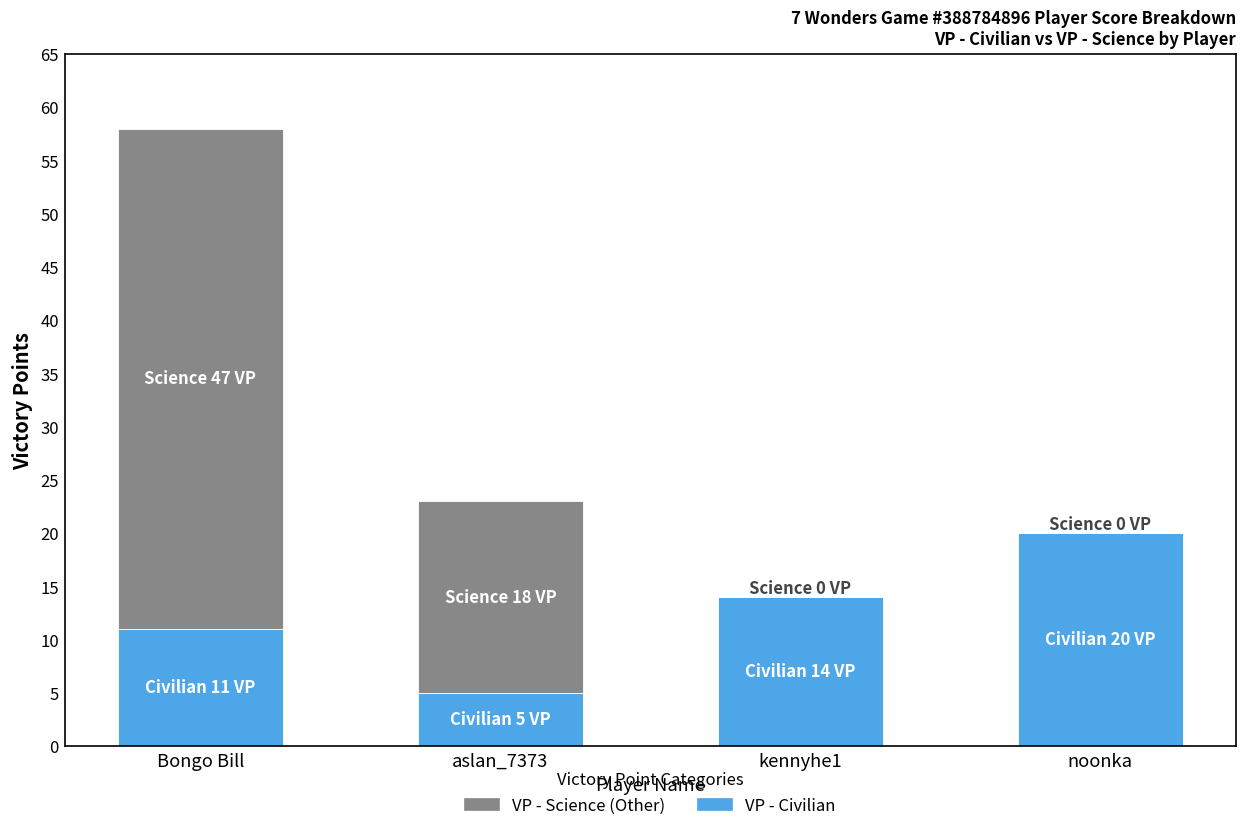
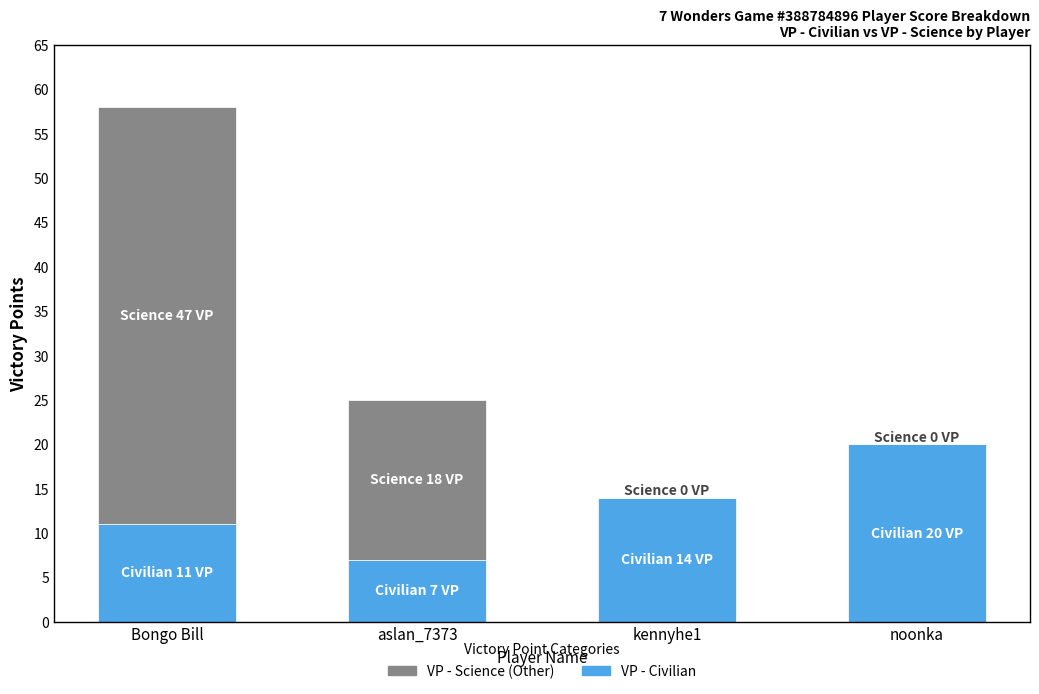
VP - Civilian, aslan_7373: 5 -> 7
